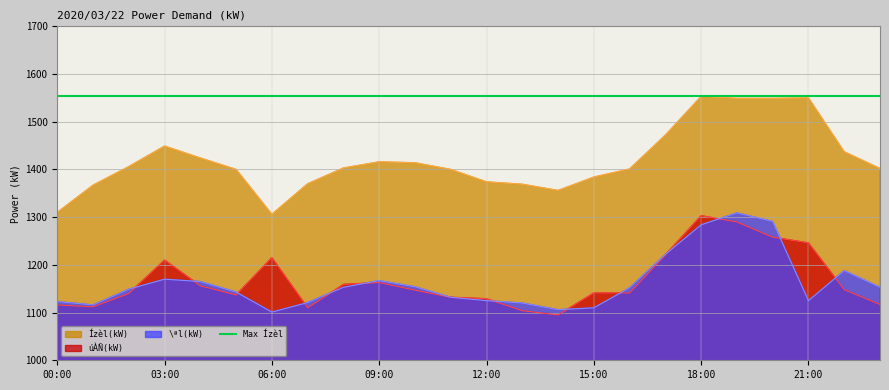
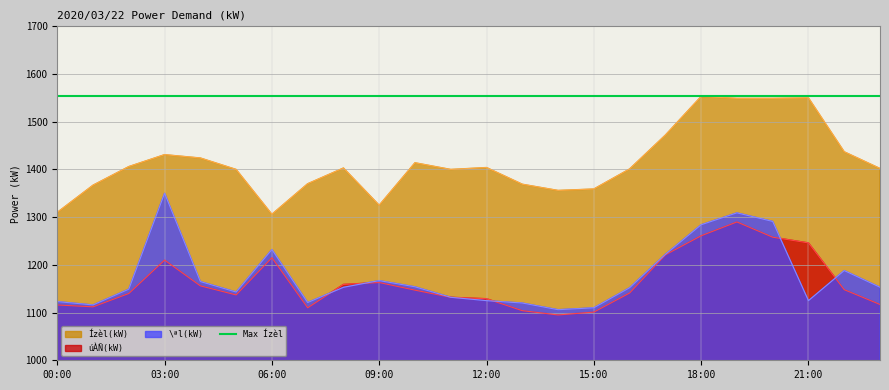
Ízèl(kW), 03:00: 1450 -> 1430
\ªl(kW), 03:00: 1170 -> 1350
\ªl(kW), 06:00: 1100 -> 1230
Ízèl(kW), 09:00: 1420 -> 1330
Ízèl(kW), 12:00: 1370 -> 1400
Ízèl(kW), 15:00: 1380 -> 1360
úÀÑ(kW), 15:00: 1140 -> 1100
úÀÑ(kW), 18:00: 1300 -> 1260
